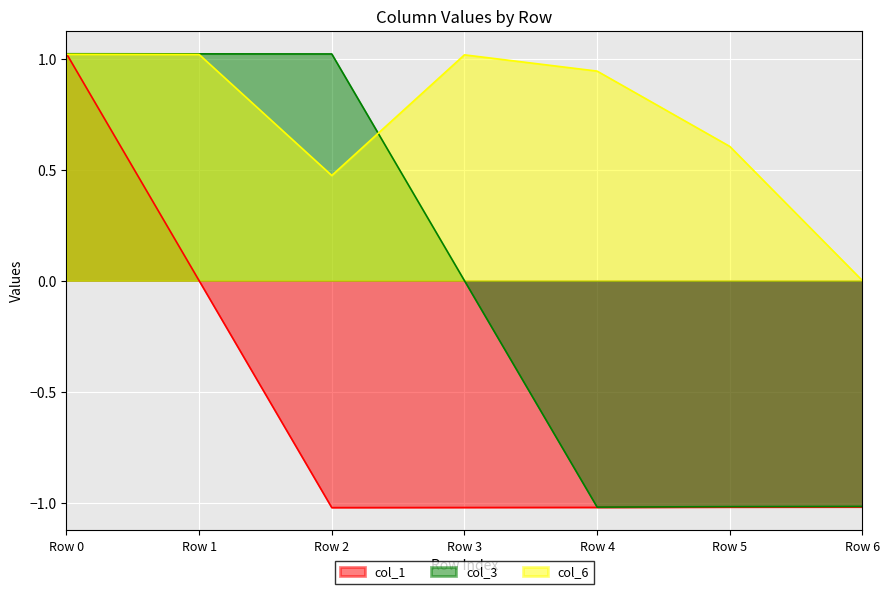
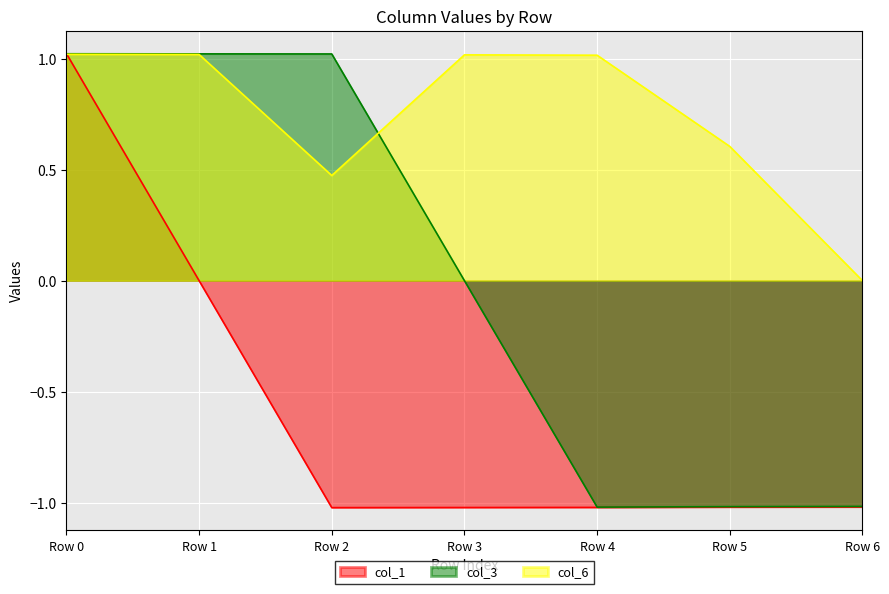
col_6, Row 4: 0.94 -> 1.02
